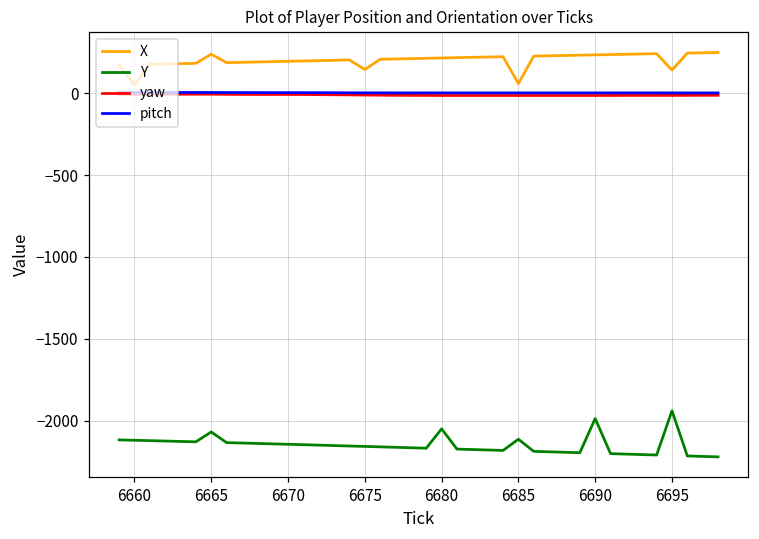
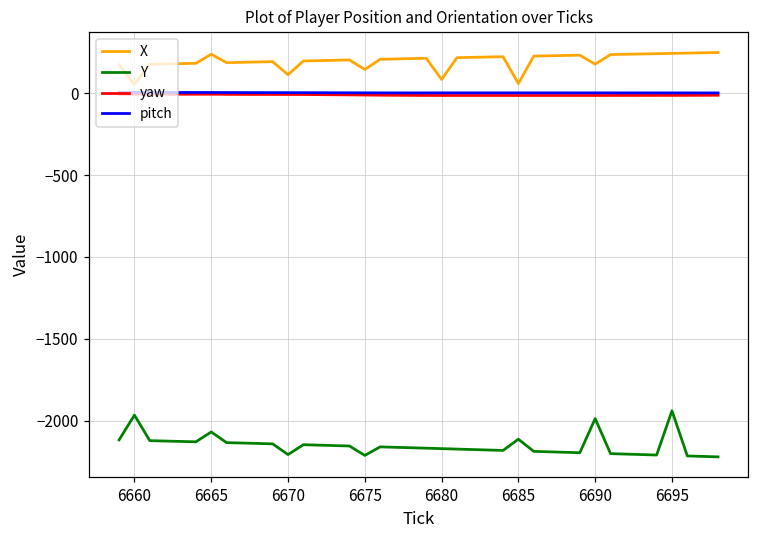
Y, 6660: -2120 -> -1970
X, 6670: 200 -> 110
Y, 6670: -2140 -> -2210
Y, 6675: -2160 -> -2210
X, 6680: 220 -> 80
Y, 6680: -2050 -> -2170
X, 6690: 230 -> 180
X, 6695: 140 -> 240
